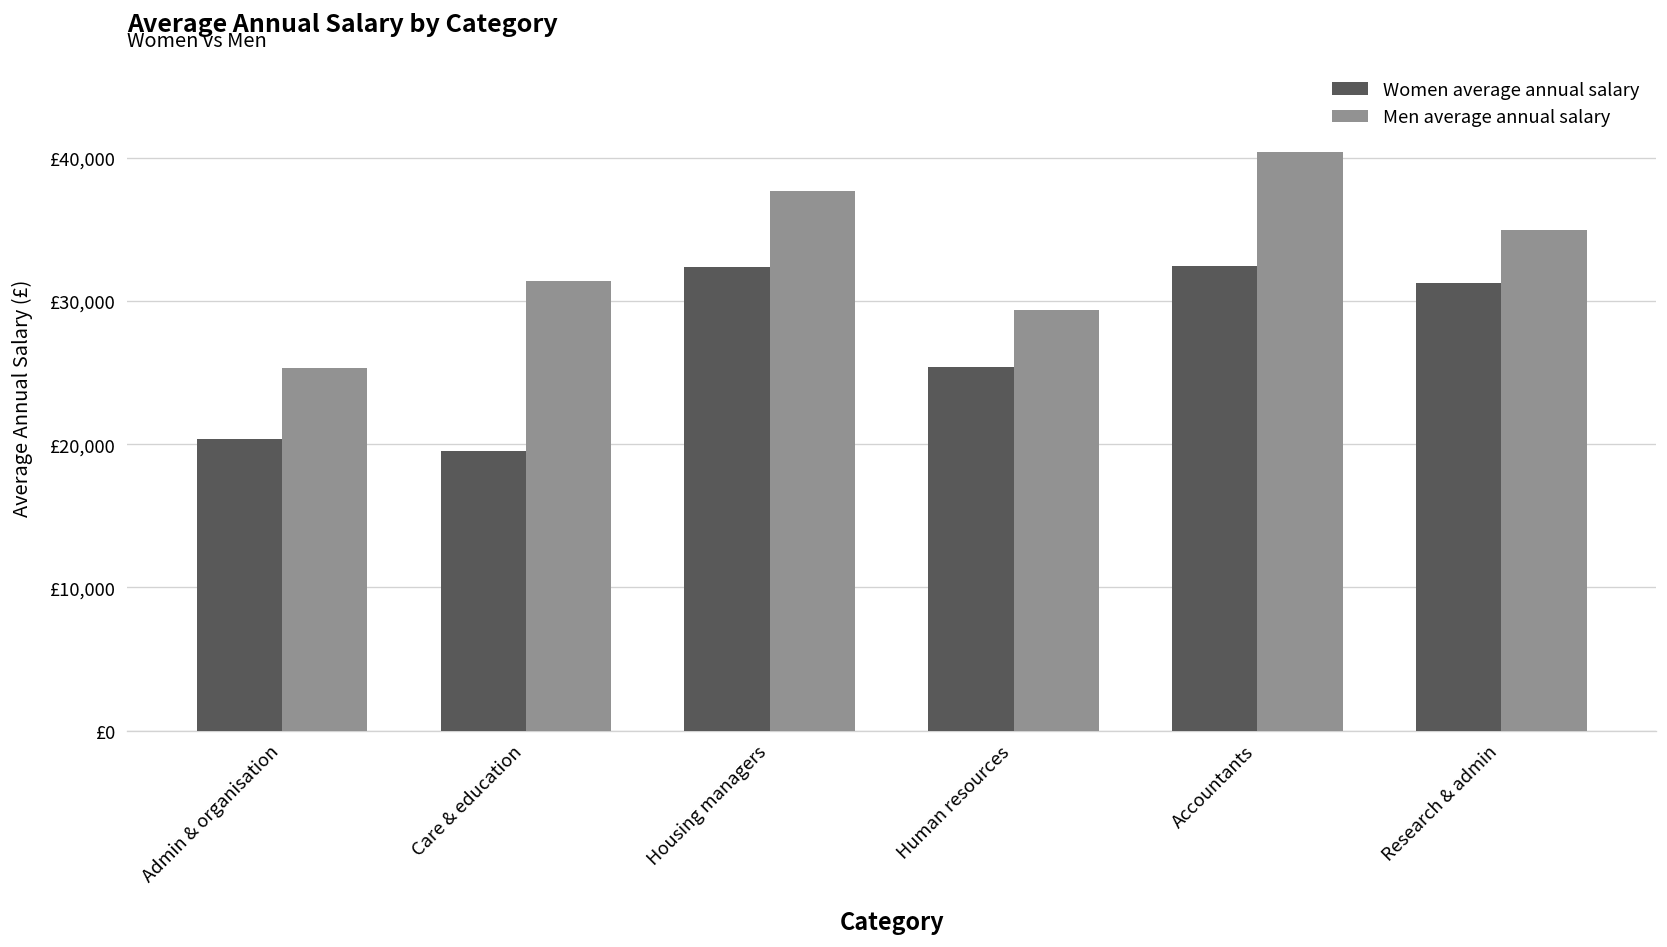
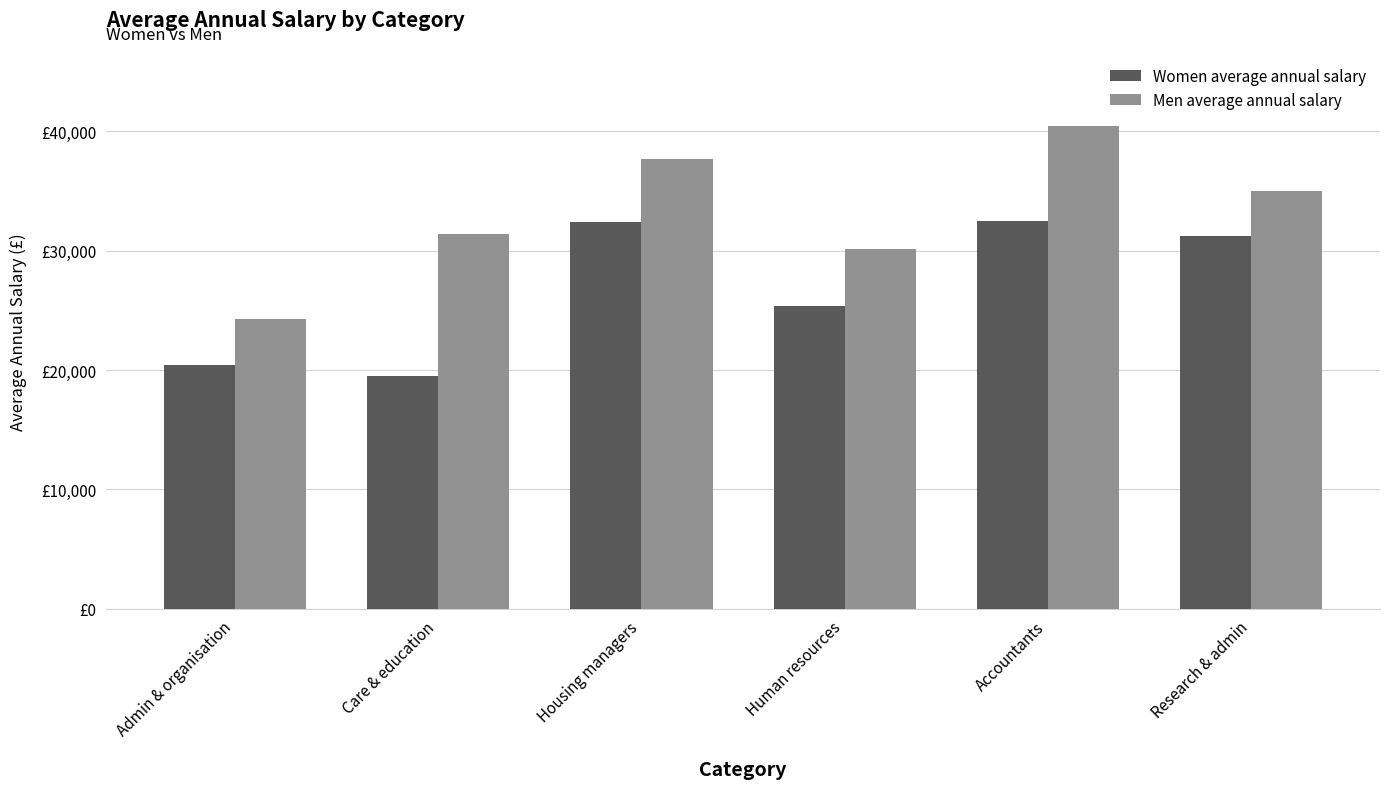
Men average annual salary, Admin & organisation: £25,300 -> £24,300
Men average annual salary, Human resources: £29,300 -> £30,200
